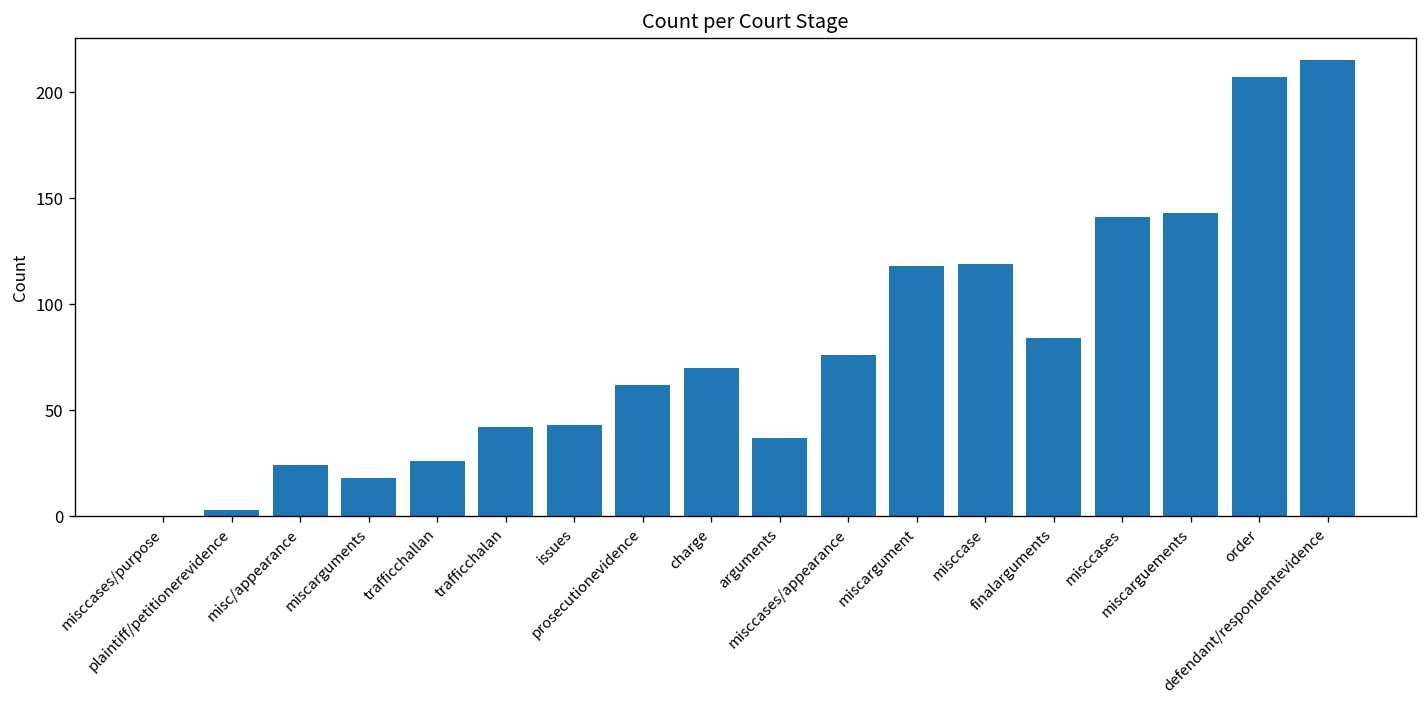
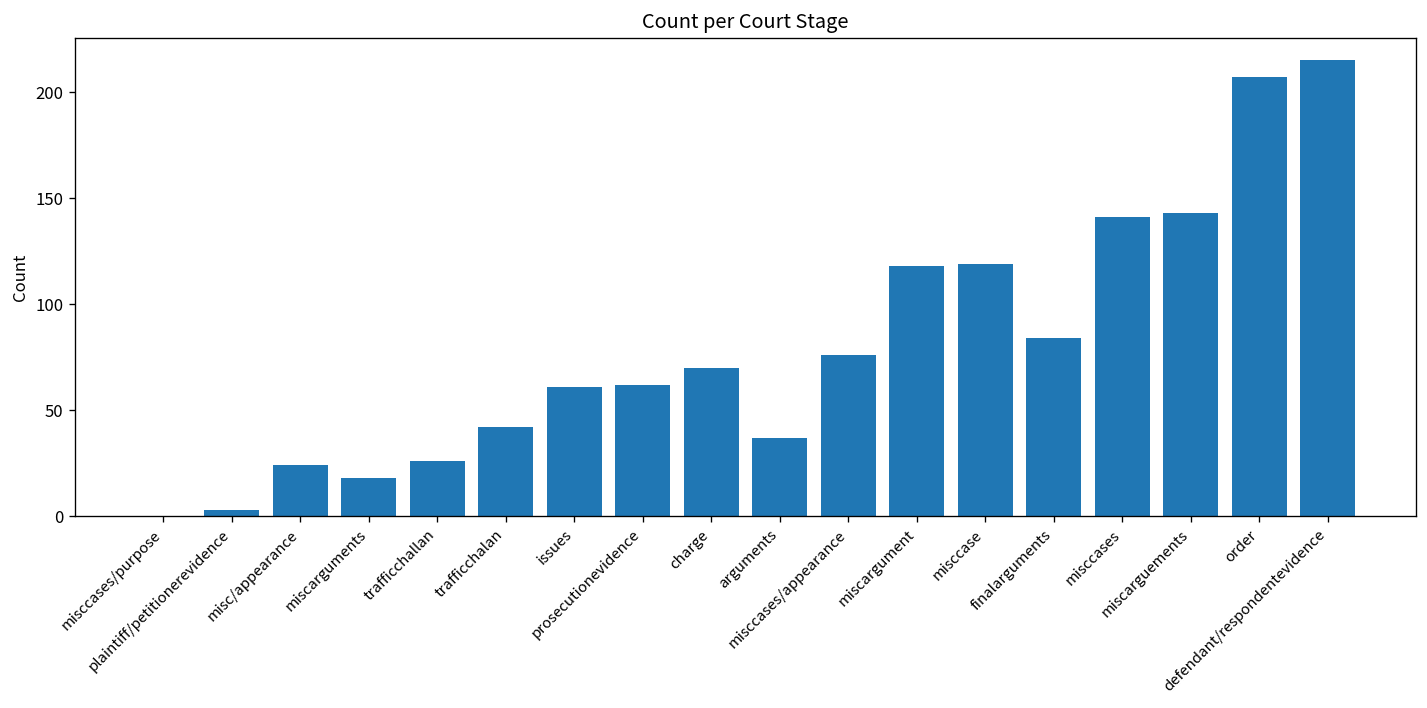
issues: 43 -> 61
